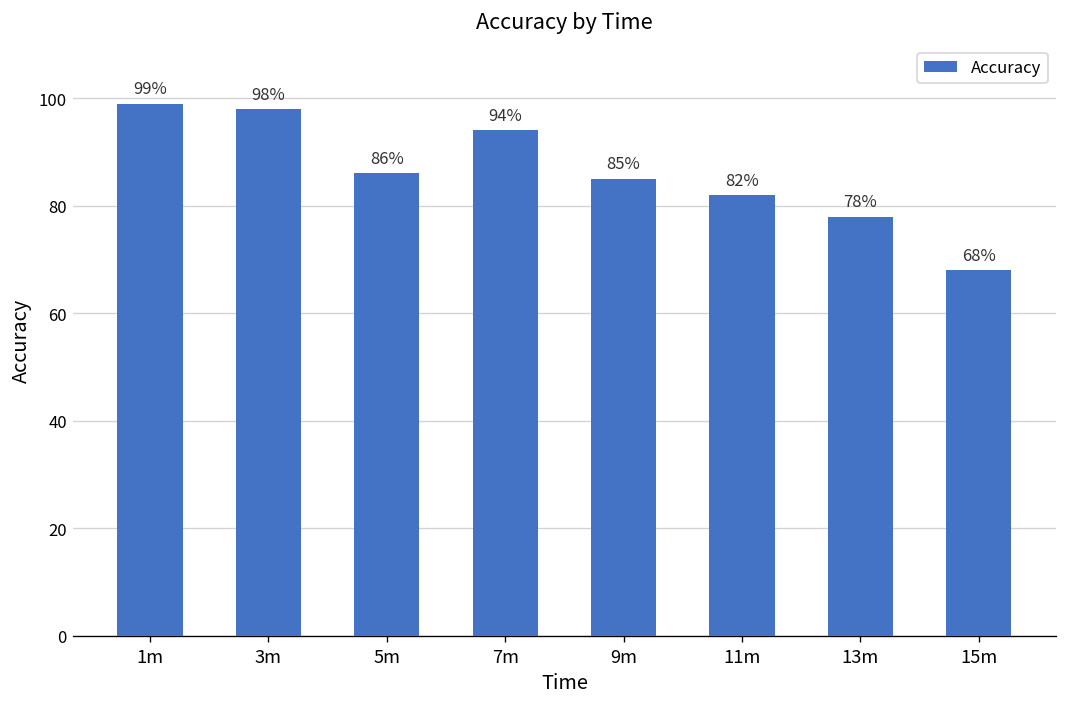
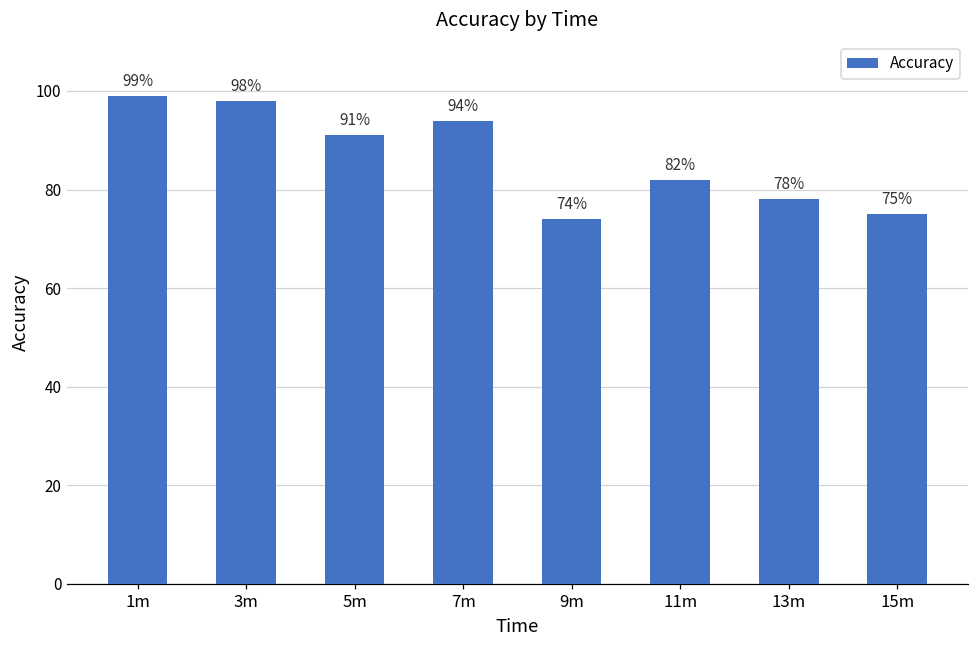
5m: 86% -> 91%
9m: 85% -> 74%
15m: 68% -> 75%
